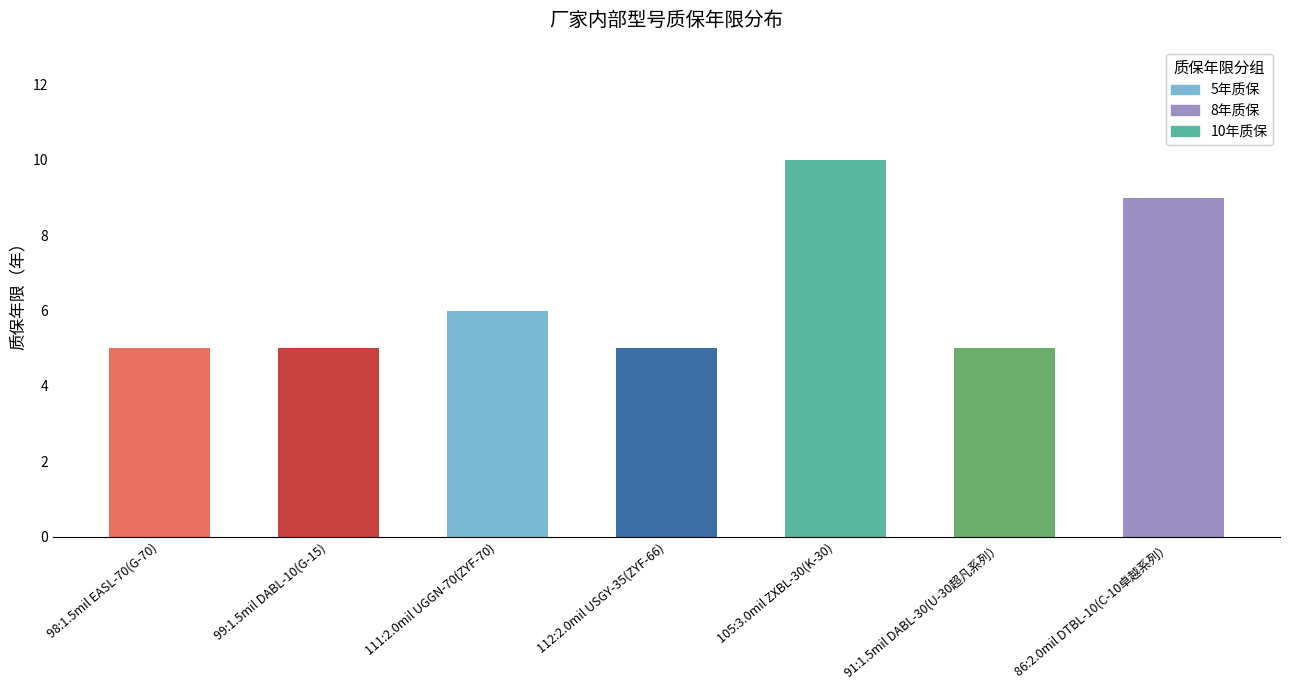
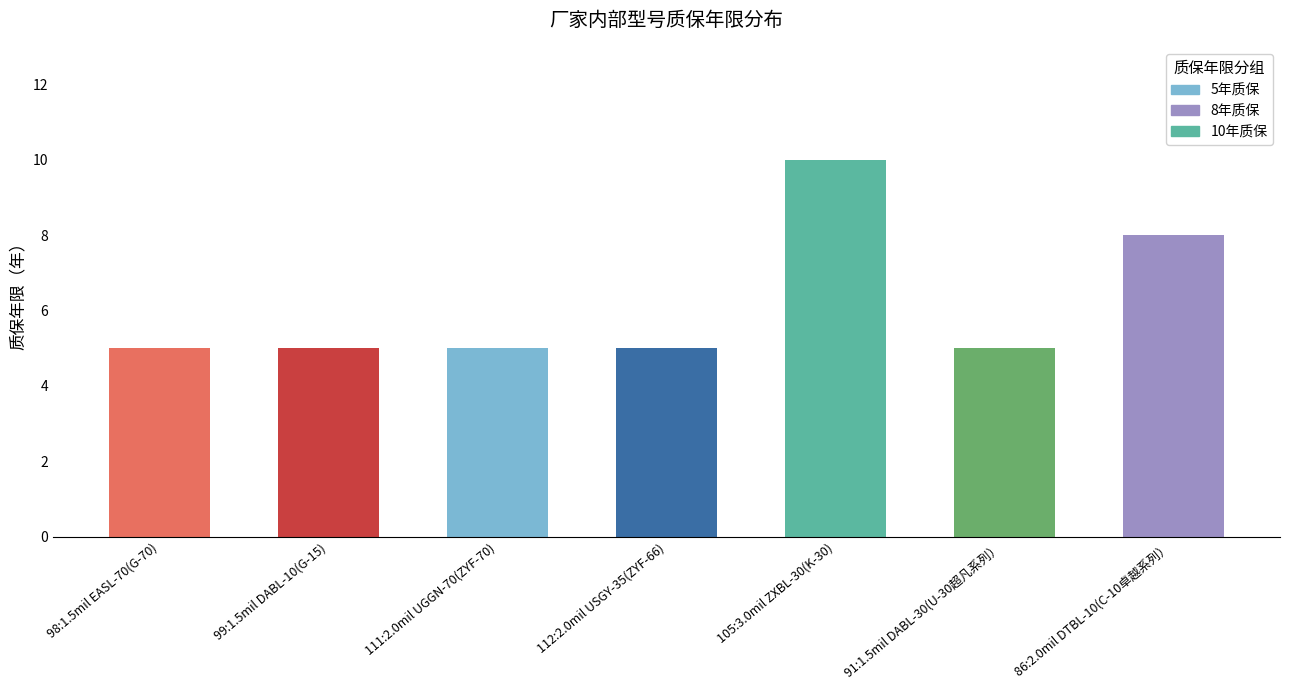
111:2.0mil UGGN-70(ZYF-70): 6 -> 5
86:2.0mil DTBL-10(C-10卓越系列）: 9 -> 8
